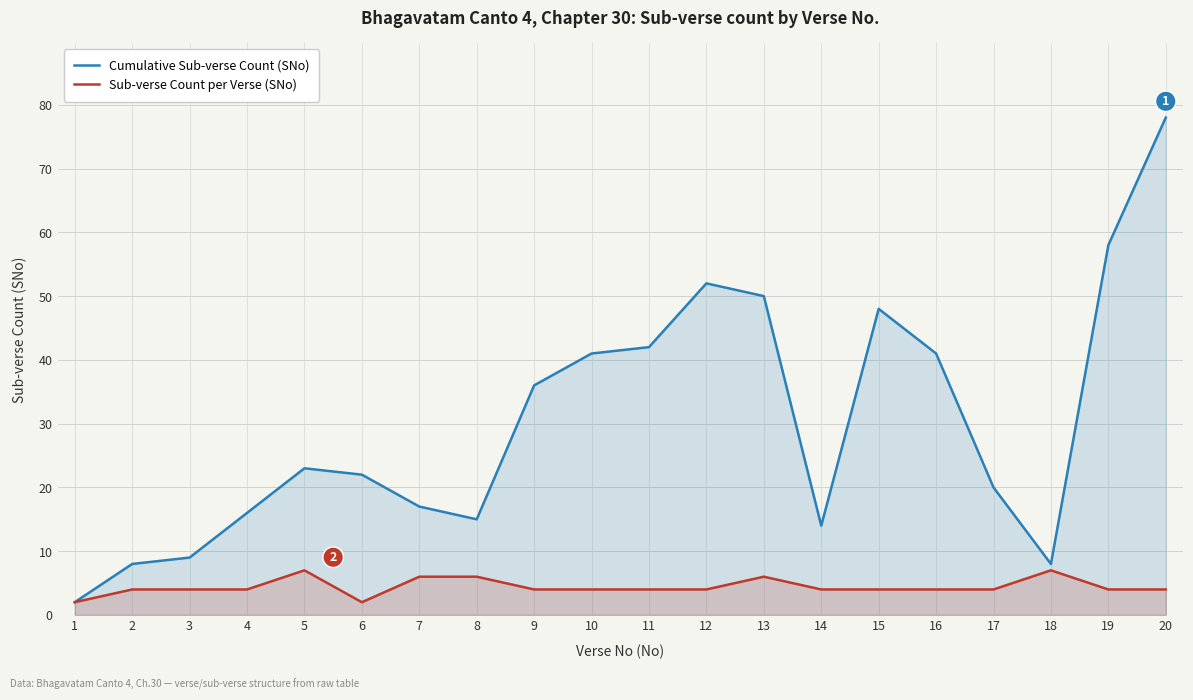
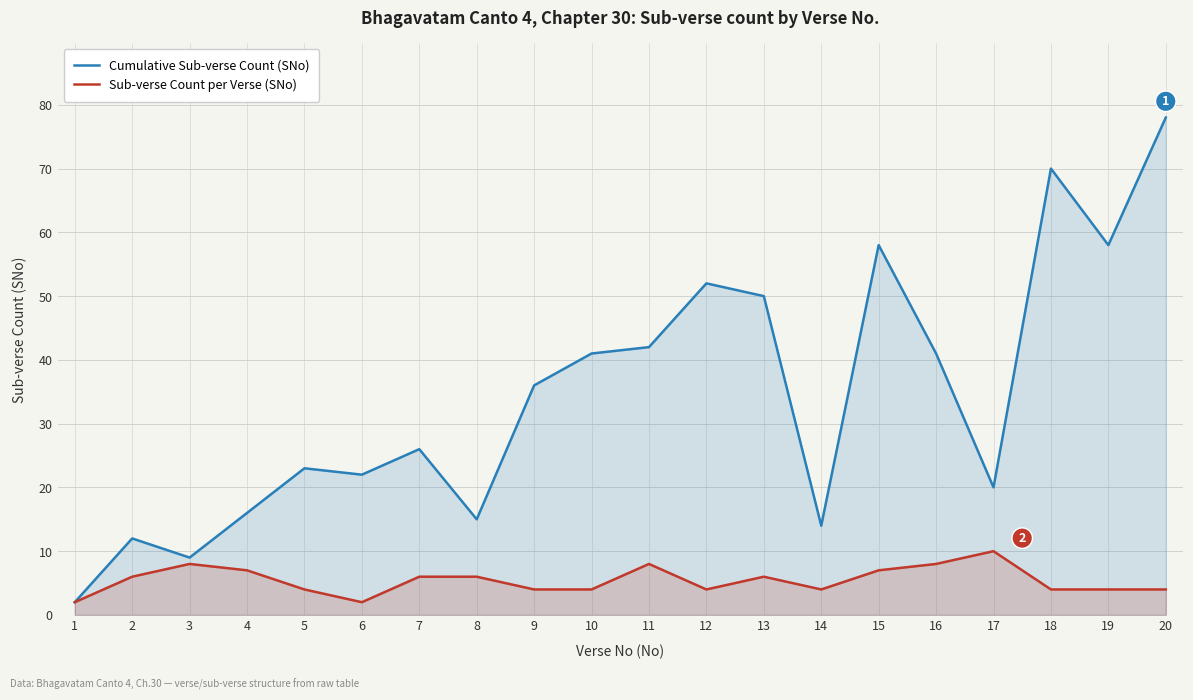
Cumulative Sub-verse Count (SNo), 2: 8 -> 12
Sub-verse Count per Verse (SNo), 2: 4 -> 6
Sub-verse Count per Verse (SNo), 3: 4 -> 8
Sub-verse Count per Verse (SNo), 4: 4 -> 7
Sub-verse Count per Verse (SNo), 5: 7 -> 4
Cumulative Sub-verse Count (SNo), 7: 17 -> 26
Sub-verse Count per Verse (SNo), 11: 4 -> 8
Cumulative Sub-verse Count (SNo), 15: 48 -> 58
Sub-verse Count per Verse (SNo), 15: 4 -> 7
Sub-verse Count per Verse (SNo), 16: 4 -> 8
Sub-verse Count per Verse (SNo), 17: 4 -> 10
Cumulative Sub-verse Count (SNo), 18: 8 -> 70
Sub-verse Count per Verse (SNo), 18: 7 -> 4
